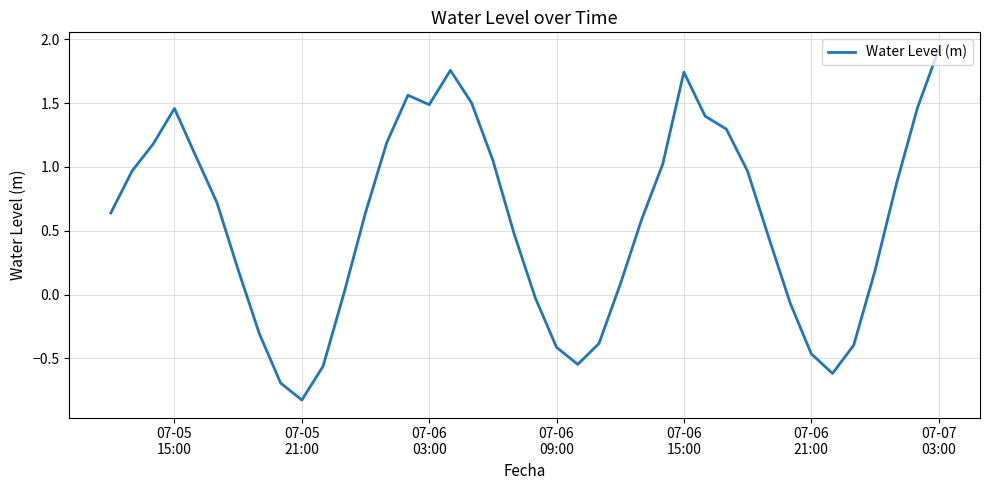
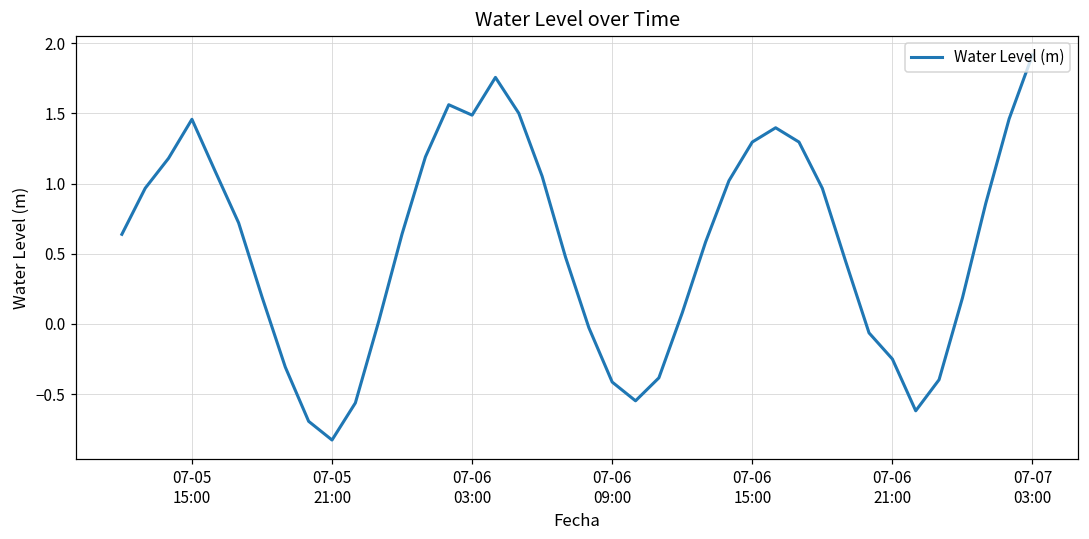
07-06 15:00: 1.74 -> 1.30
07-06 21:00: -0.46 -> -0.25
